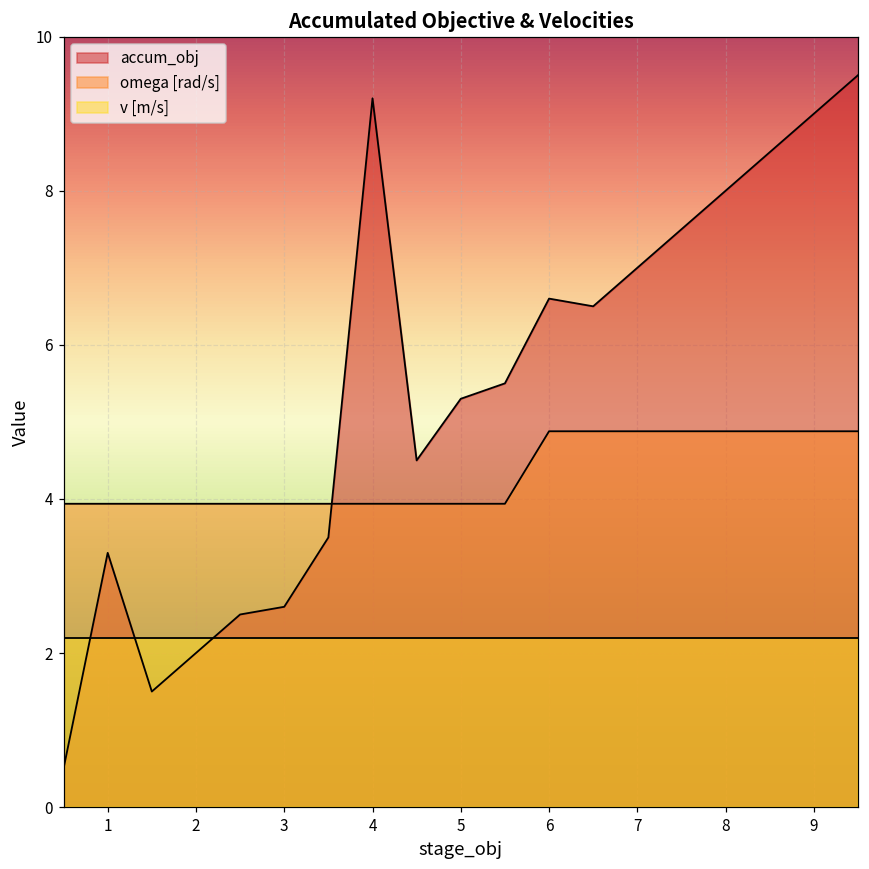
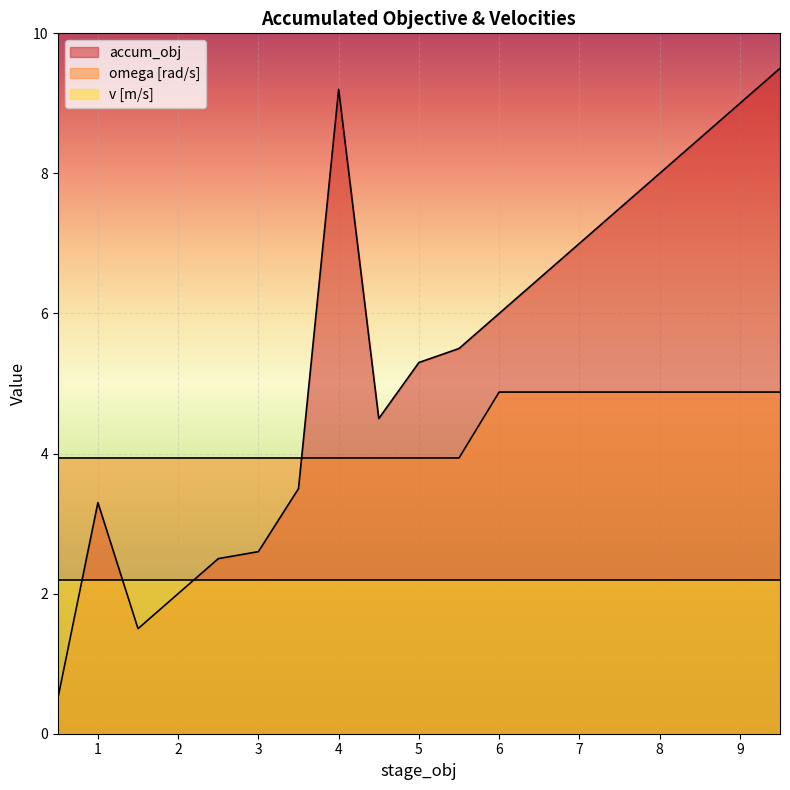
accum_obj, 6: 6.6 -> 6.0
